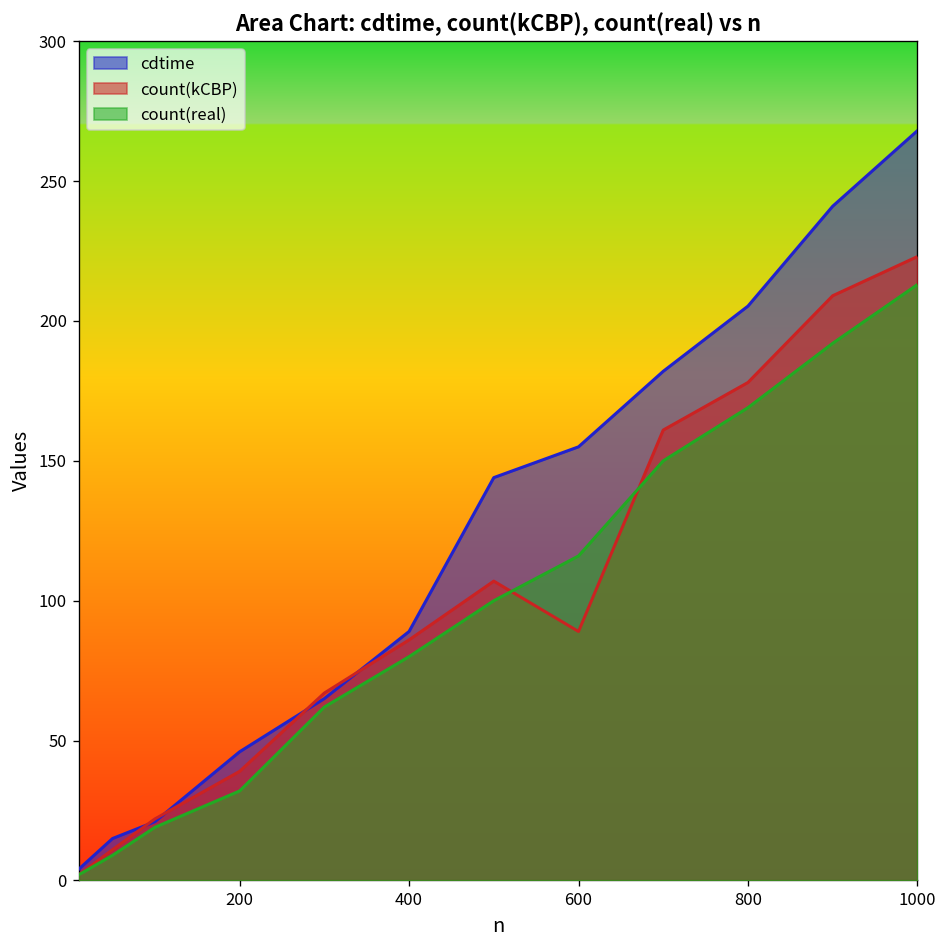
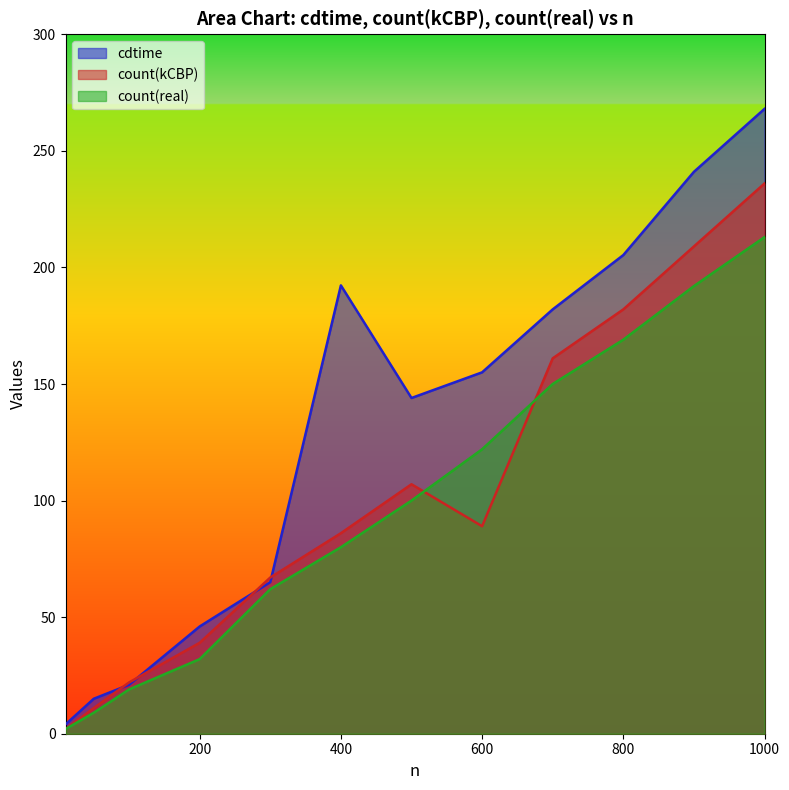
cdtime, 400: 89 -> 192
count(real), 600: 116 -> 122
count(kCBP), 800: 178 -> 182
count(kCBP), 1000: 223 -> 236
